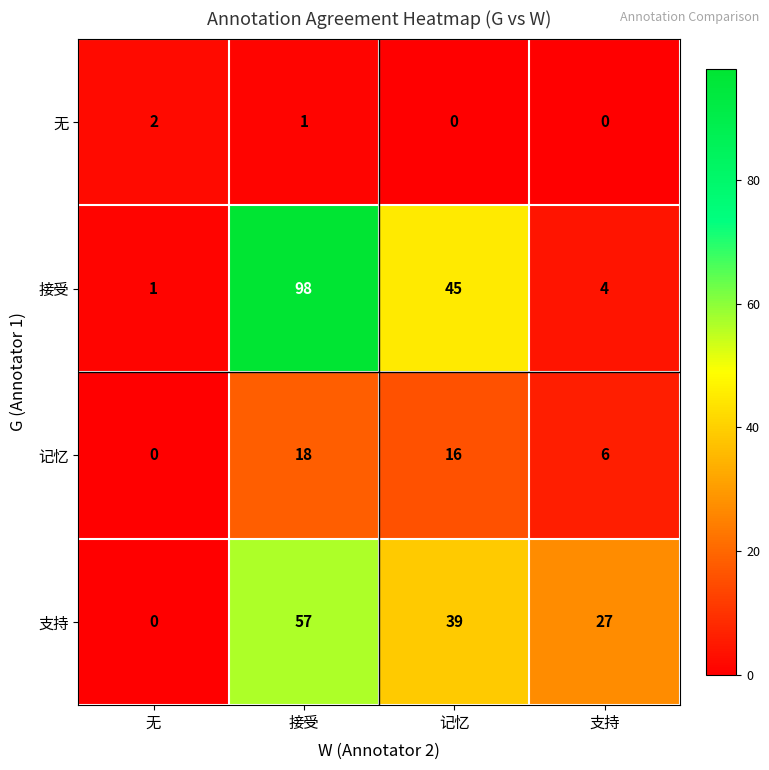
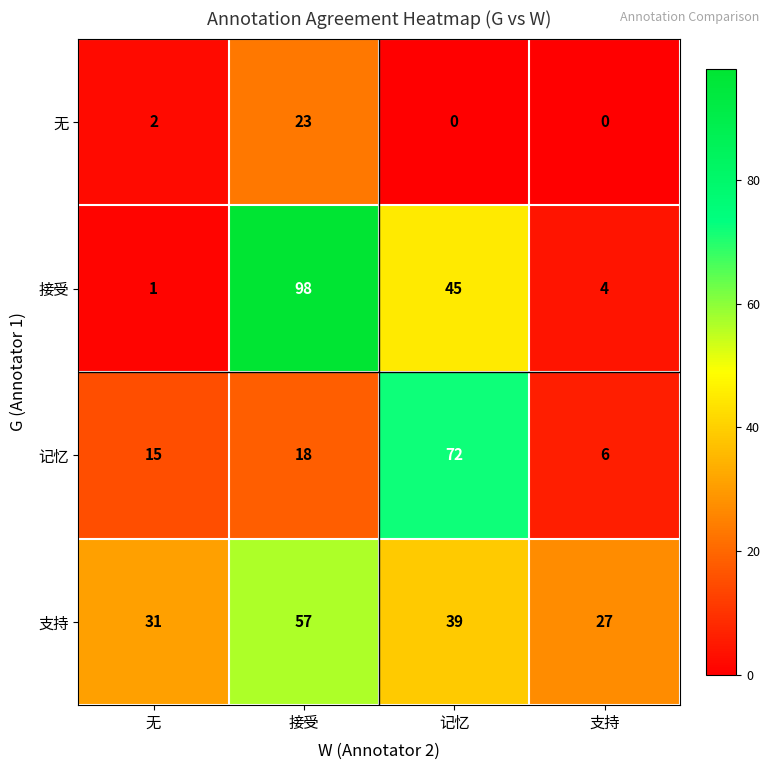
无, 接受: 1 -> 23
记忆, 无: 0 -> 15
记忆, 记忆: 16 -> 72
支持, 无: 0 -> 31
